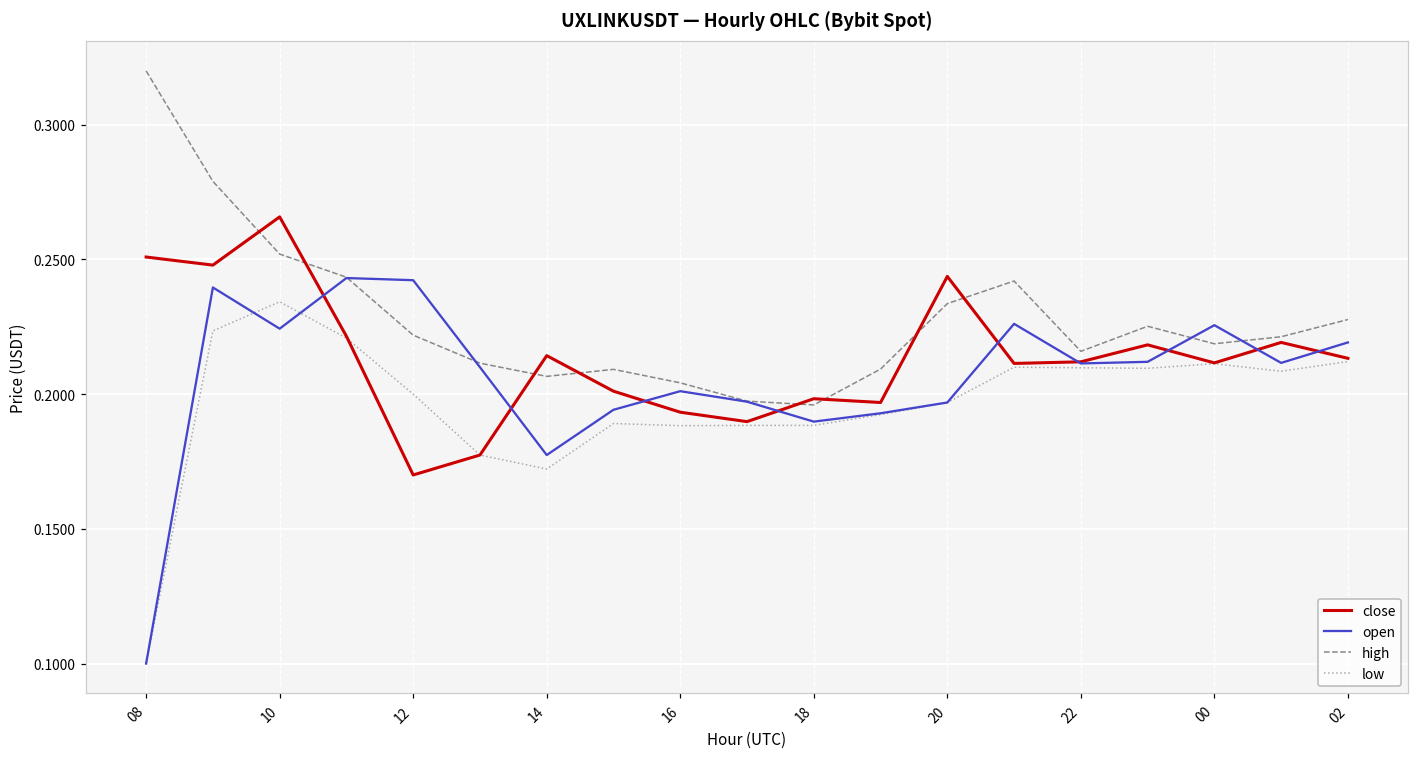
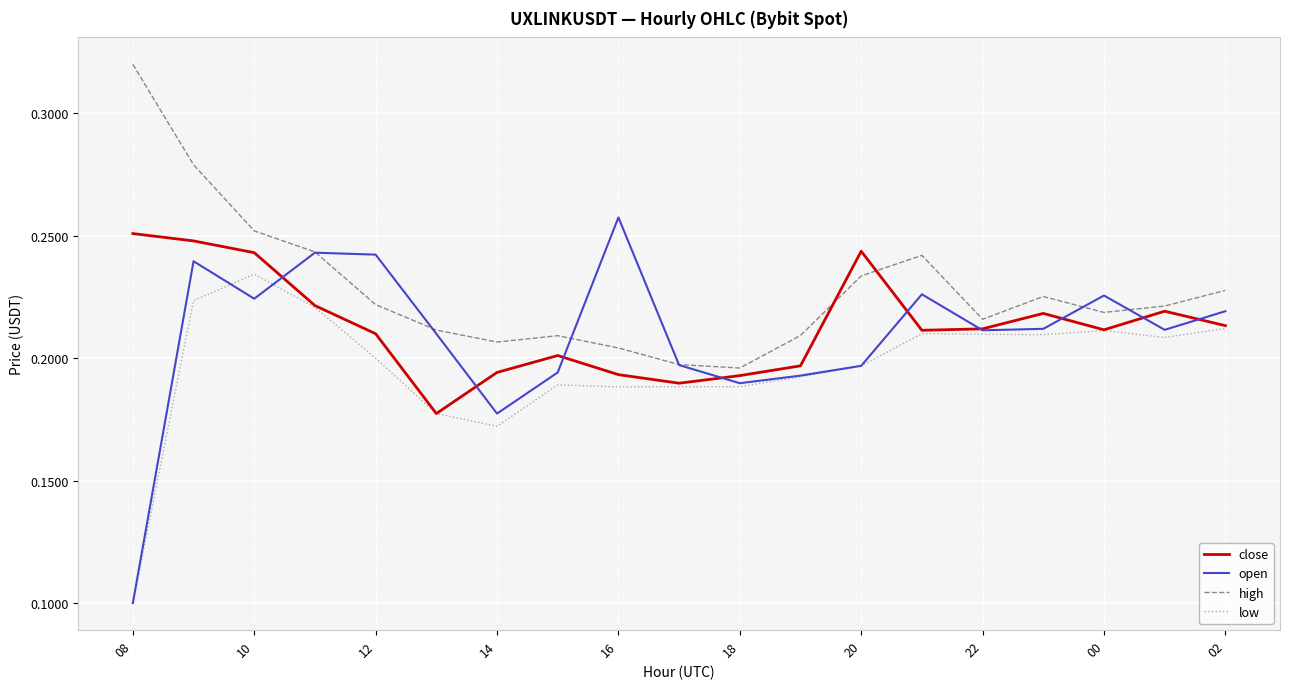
close, 10: 0.266 -> 0.243
close, 12: 0.17 -> 0.21
close, 14: 0.214 -> 0.194
open, 16: 0.201 -> 0.258
close, 18: 0.198 -> 0.193
